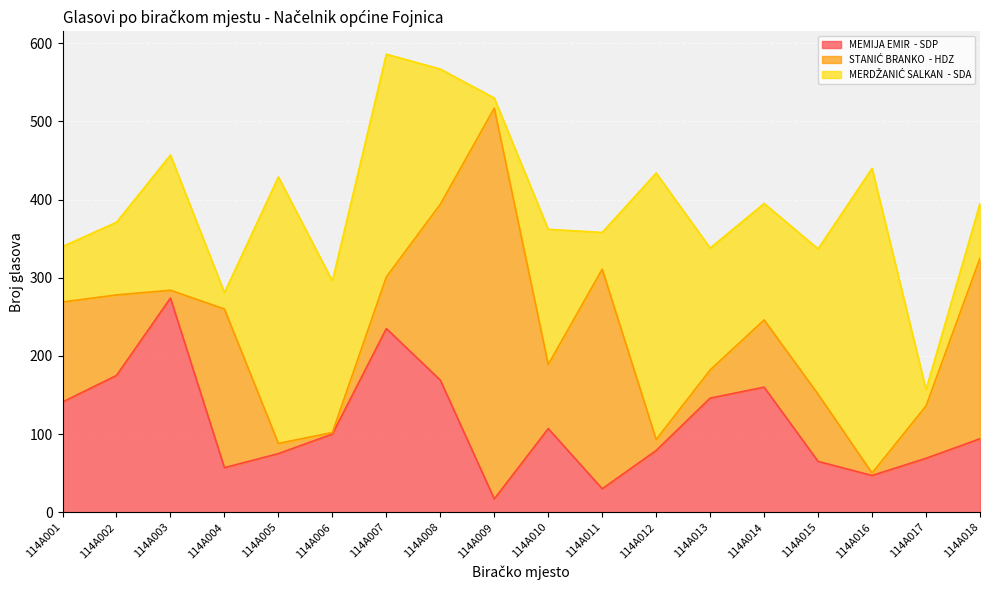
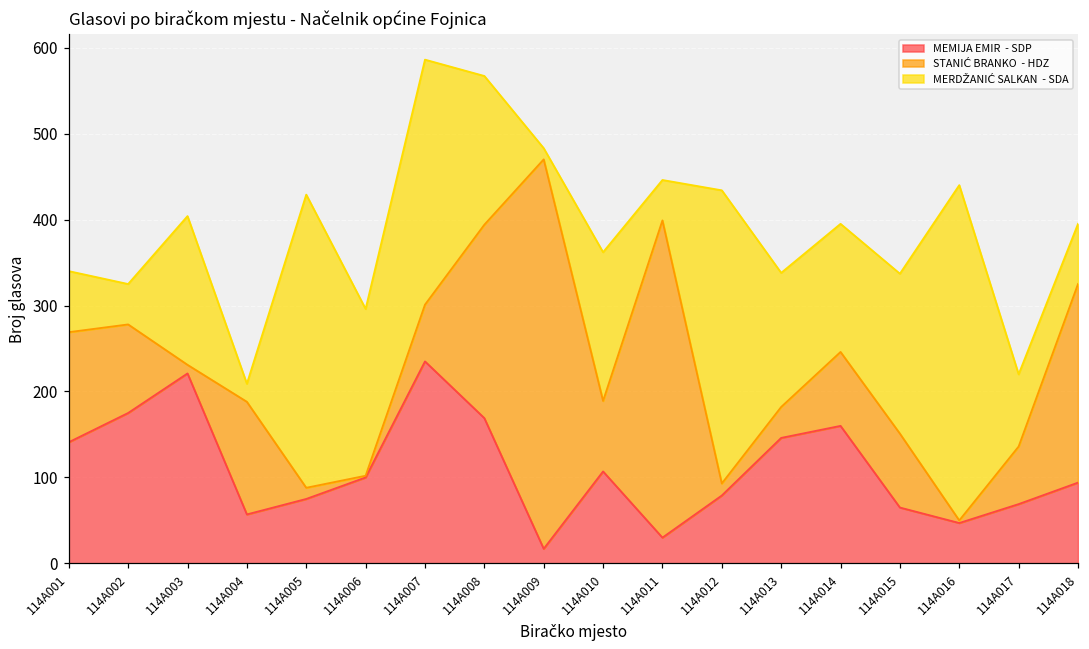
MERDŽANIĆ SALKAN - SDA, 114A002: 90 -> 50
MEMIJA EMIR - SDP, 114A003: 270 -> 220
STANIĆ BRANKO - HDZ, 114A004: 200 -> 130
STANIĆ BRANKO - HDZ, 114A009: 500 -> 450
STANIĆ BRANKO - HDZ, 114A011: 280 -> 370
MERDŽANIĆ SALKAN - SDA, 114A017: 20 -> 80
